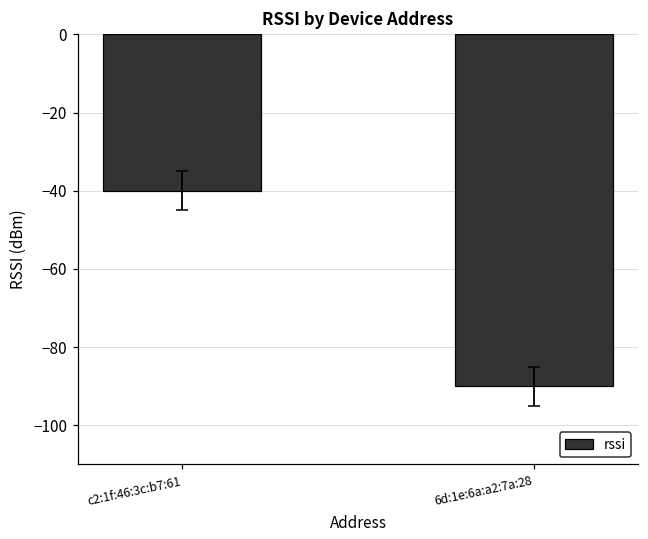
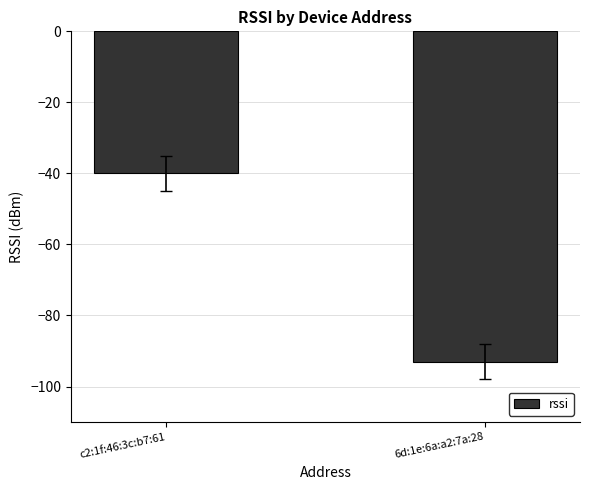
rssi, 6d:1e:6a:a2:7a:28: -90 -> -93
